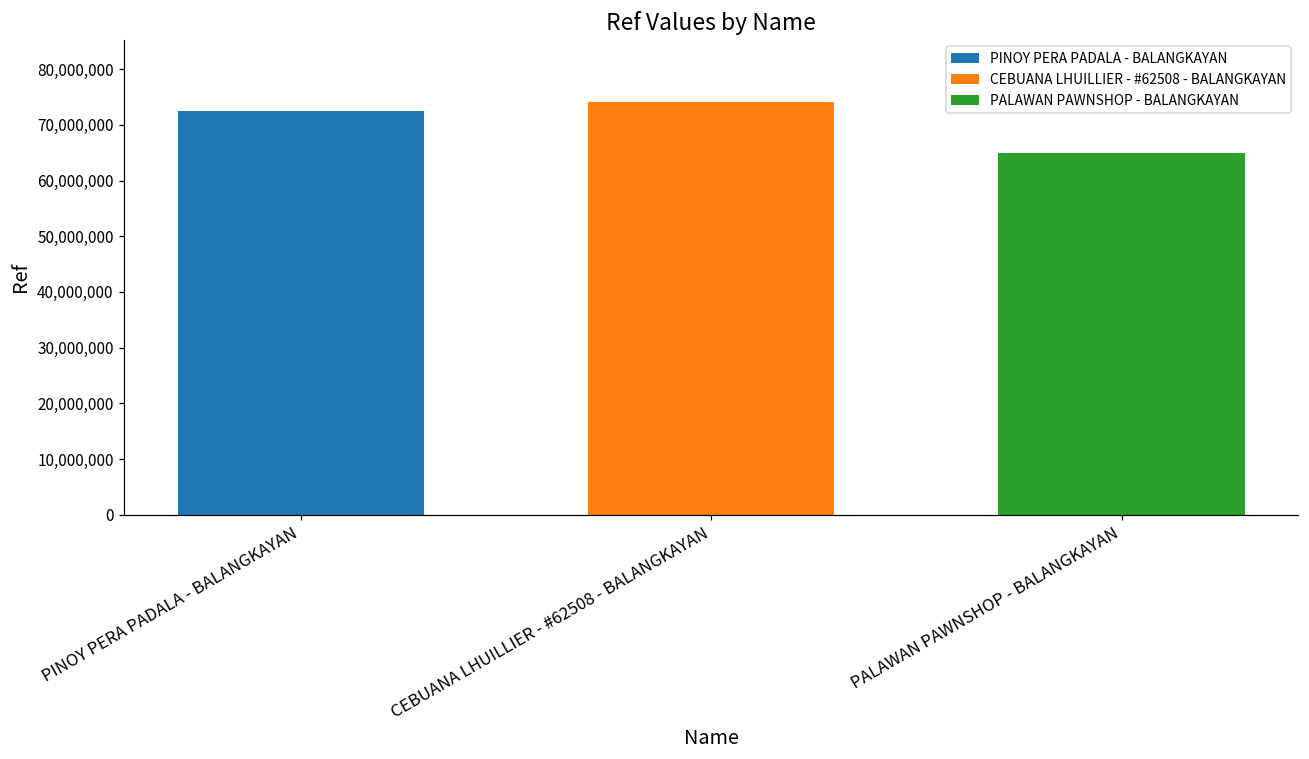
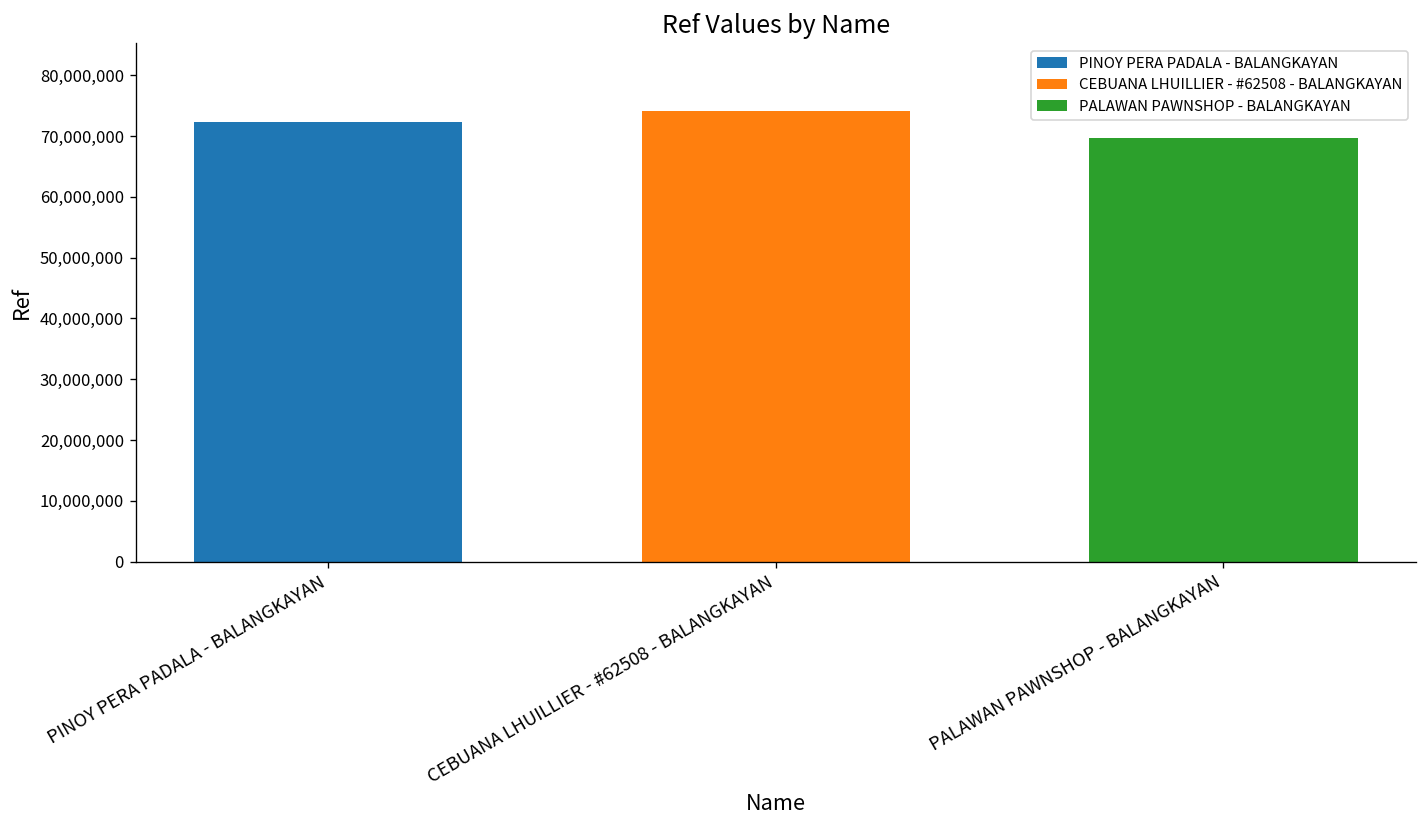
PALAWAN PAWNSHOP - BALANGKAYAN: 65,000,000 -> 70,000,000
